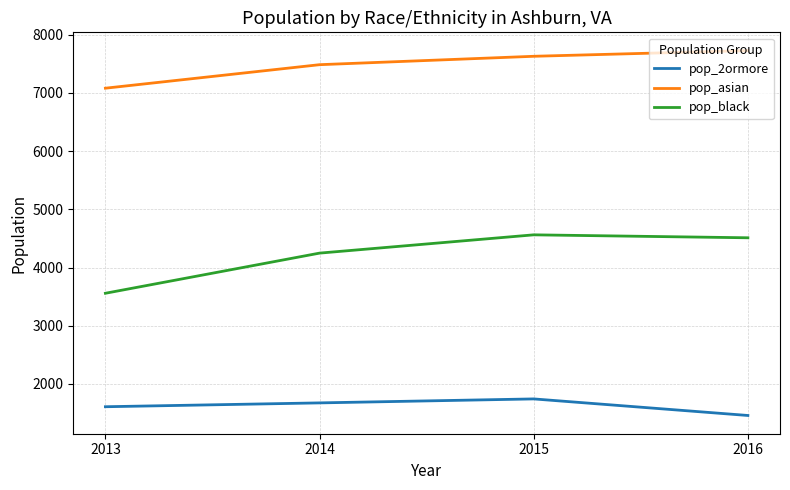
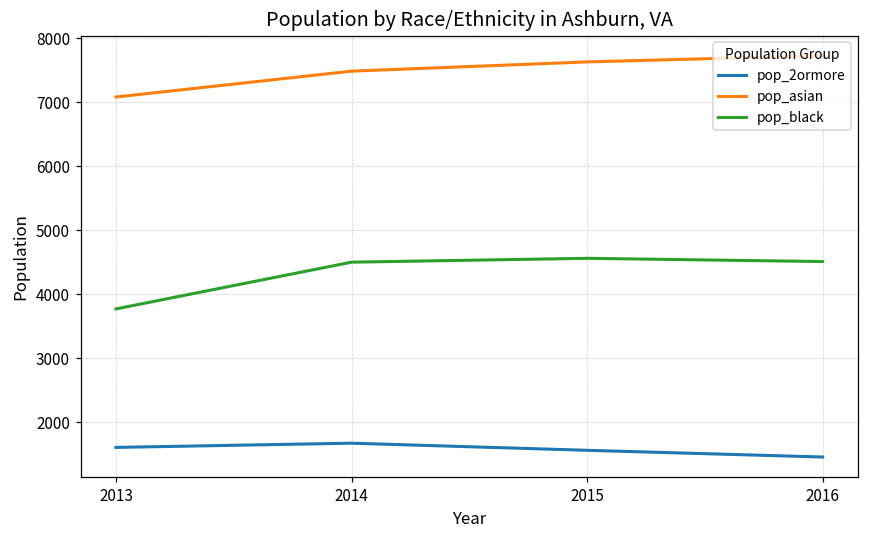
pop_black, 2013: 3600 -> 3800
pop_black, 2014: 4200 -> 4500
pop_2ormore, 2015: 1700 -> 1600
